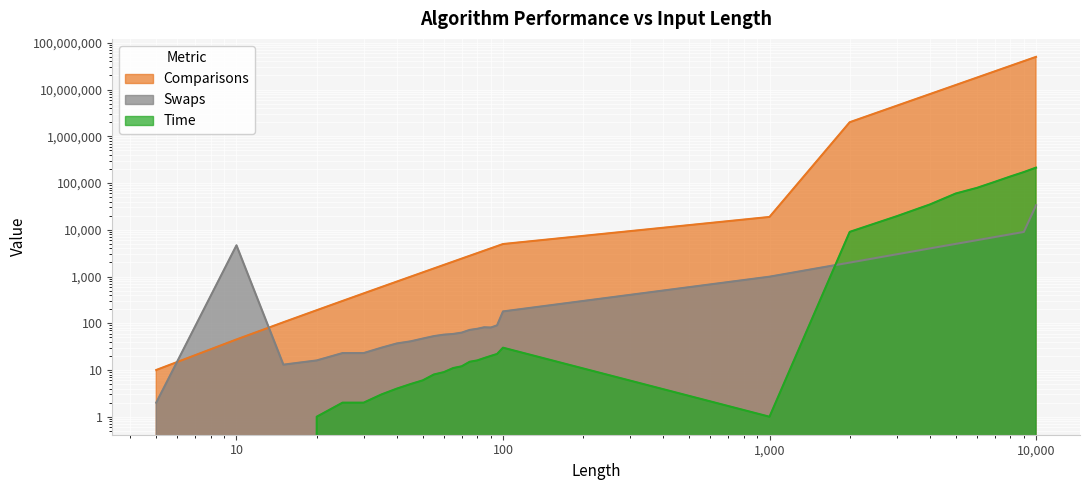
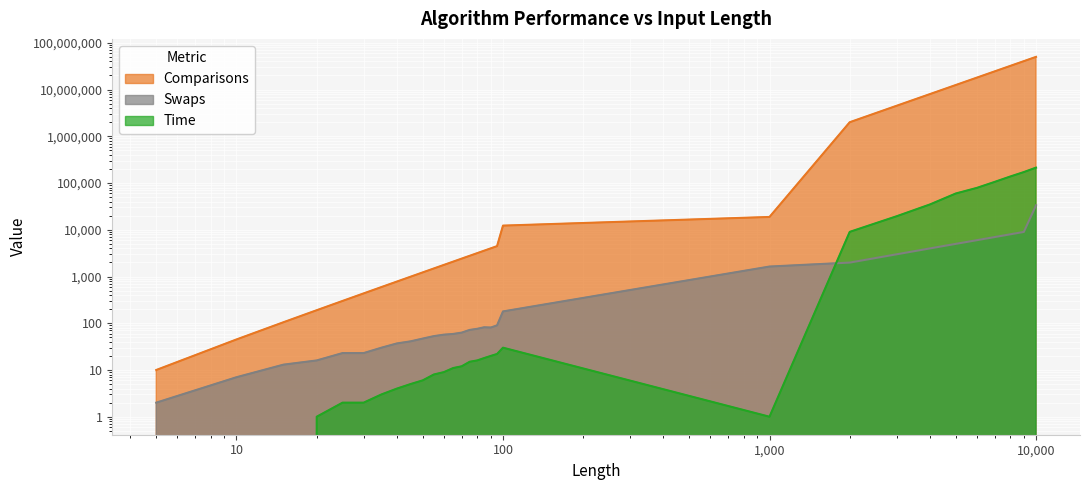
Swaps, 10: 5,000 -> 7
Comparisons, 100: 5,000 -> 12,000
Swaps, 1,000: 1,000 -> 1,600
